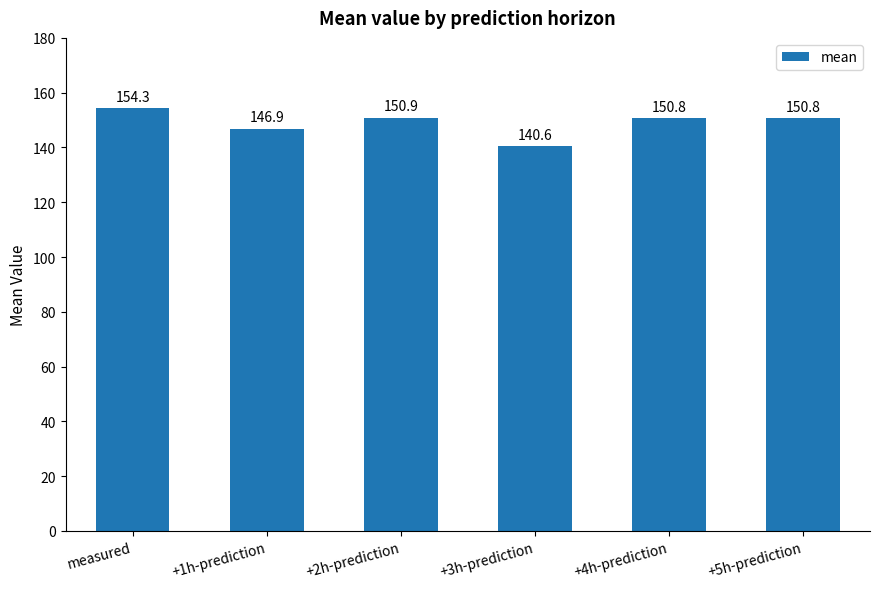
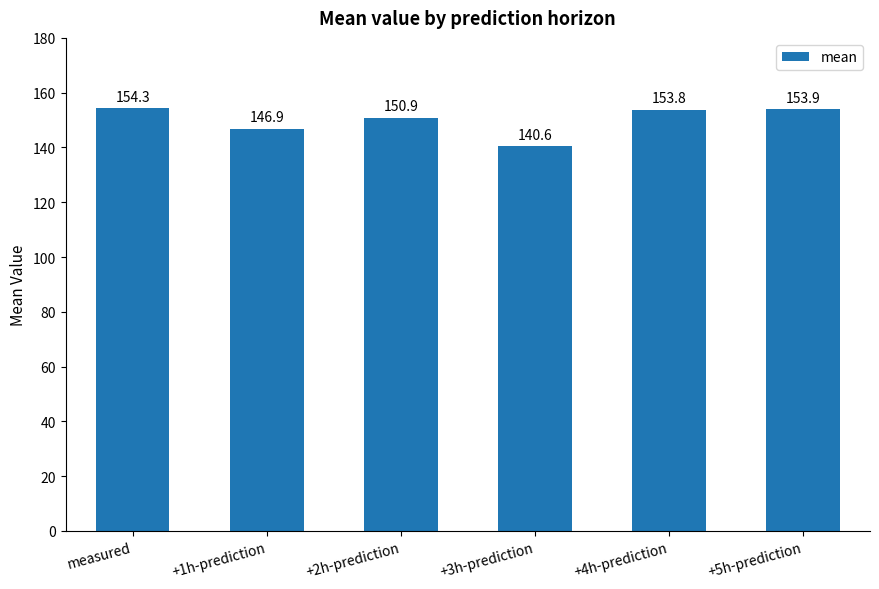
+4h-prediction: 150.8 -> 153.8
+5h-prediction: 150.8 -> 153.9
